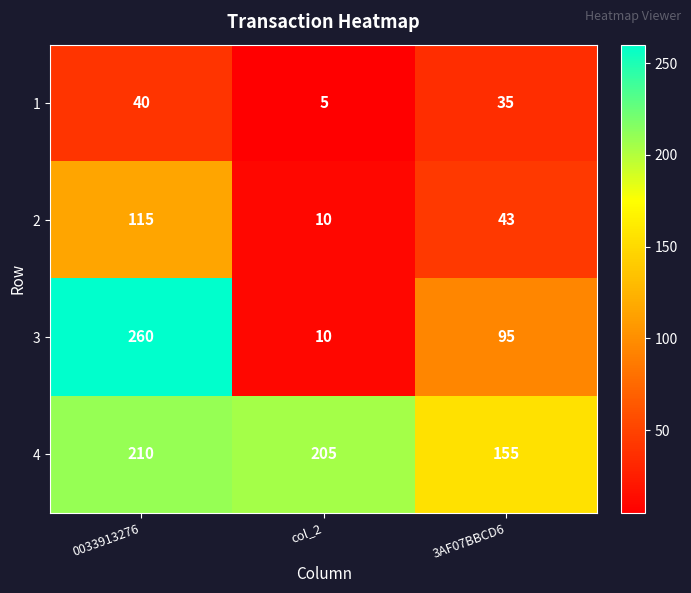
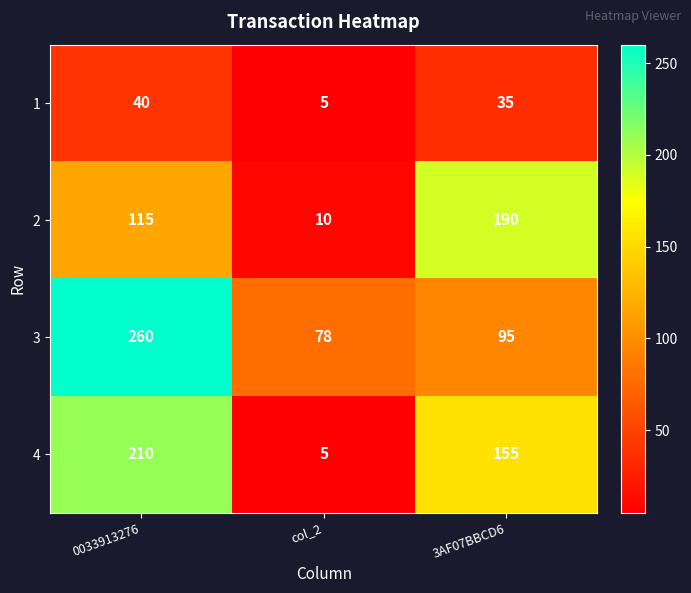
2, 3AF07BBCD6: 43 -> 190
3, col_2: 10 -> 78
4, col_2: 205 -> 5
